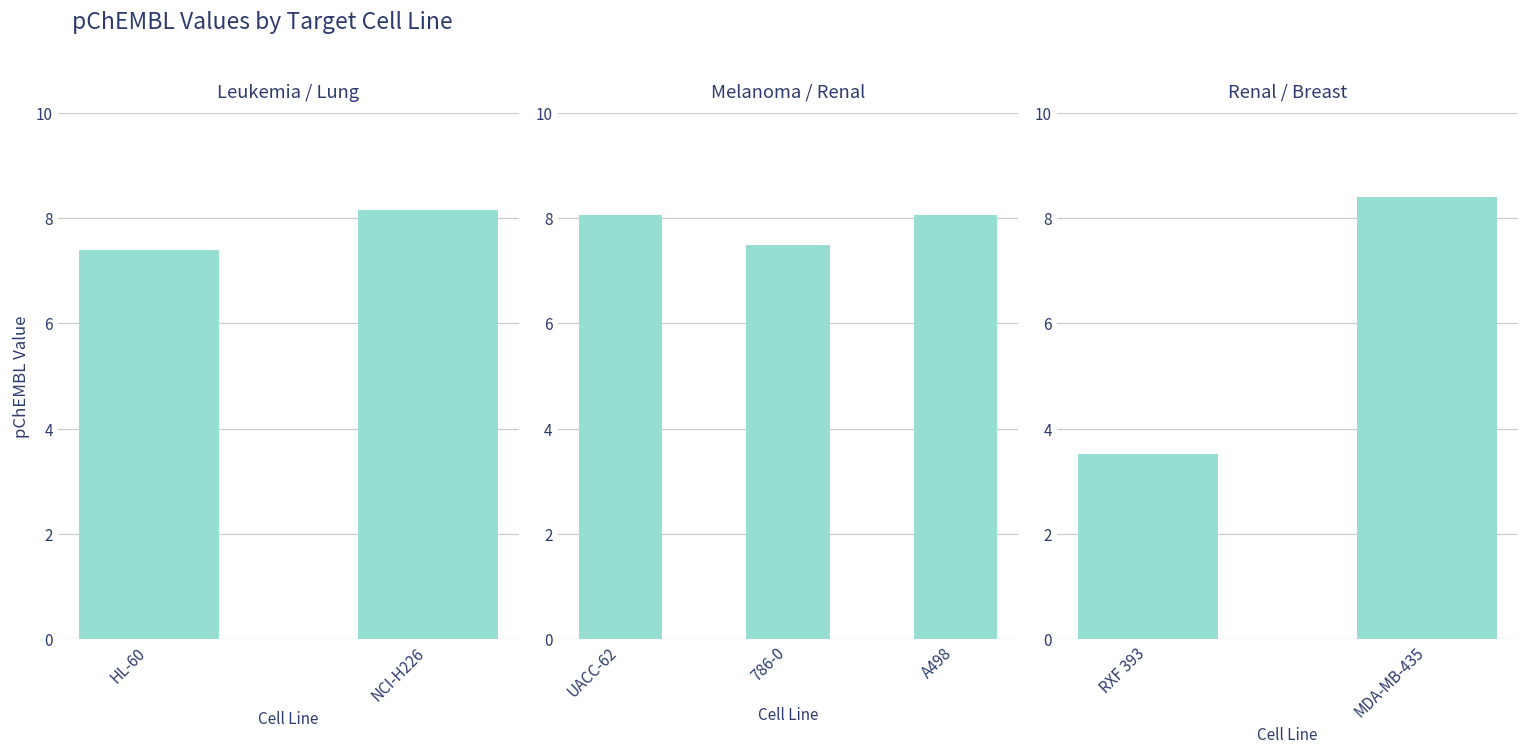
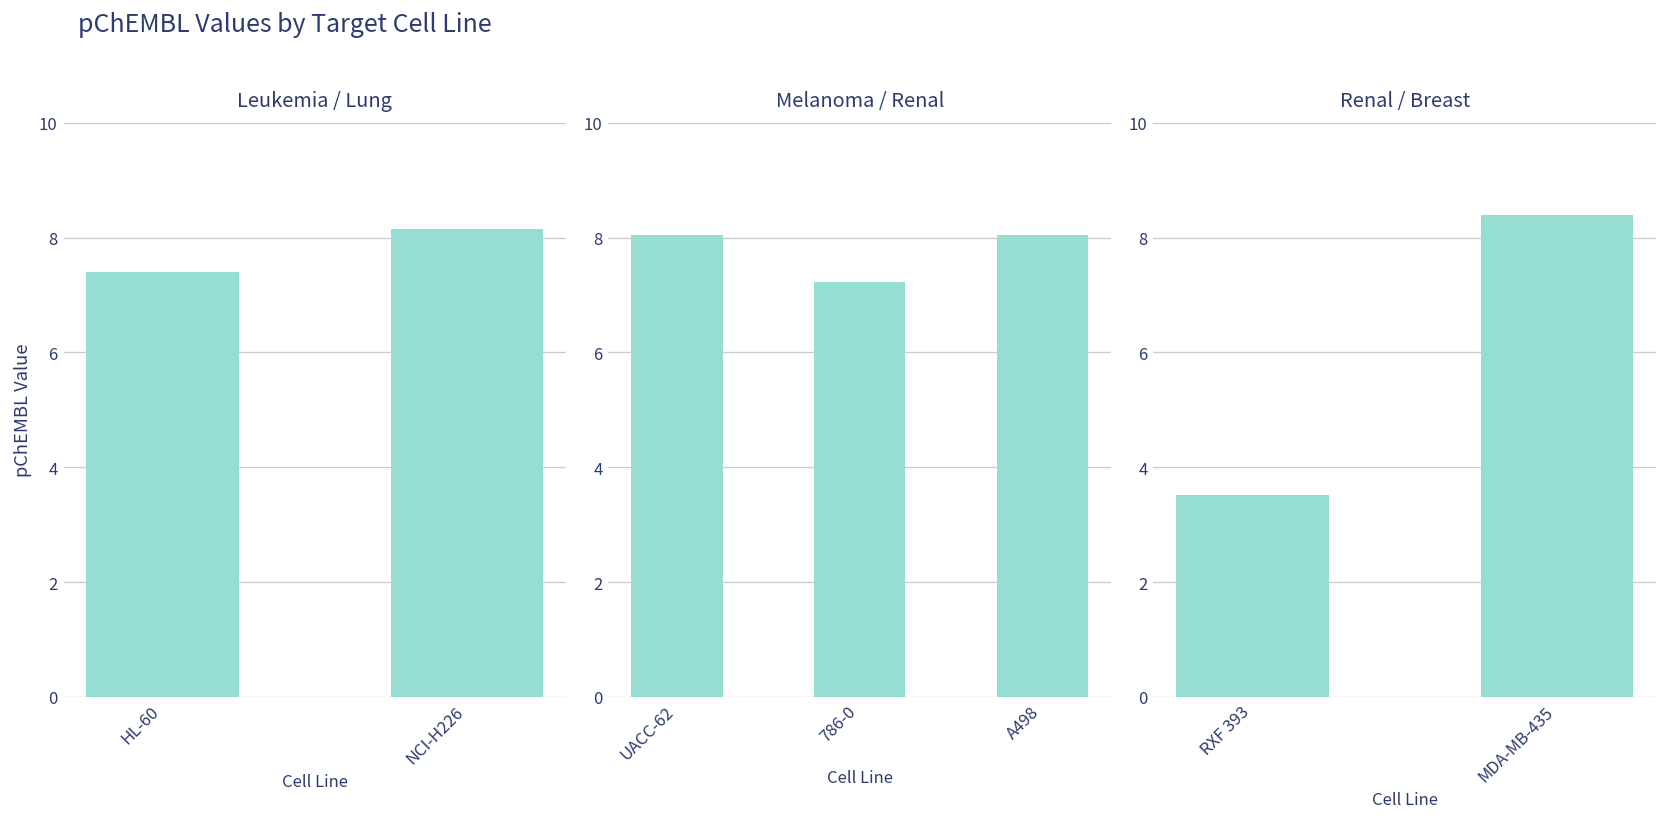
Melanoma / Renal, 786-0: 7.5 -> 7.2
